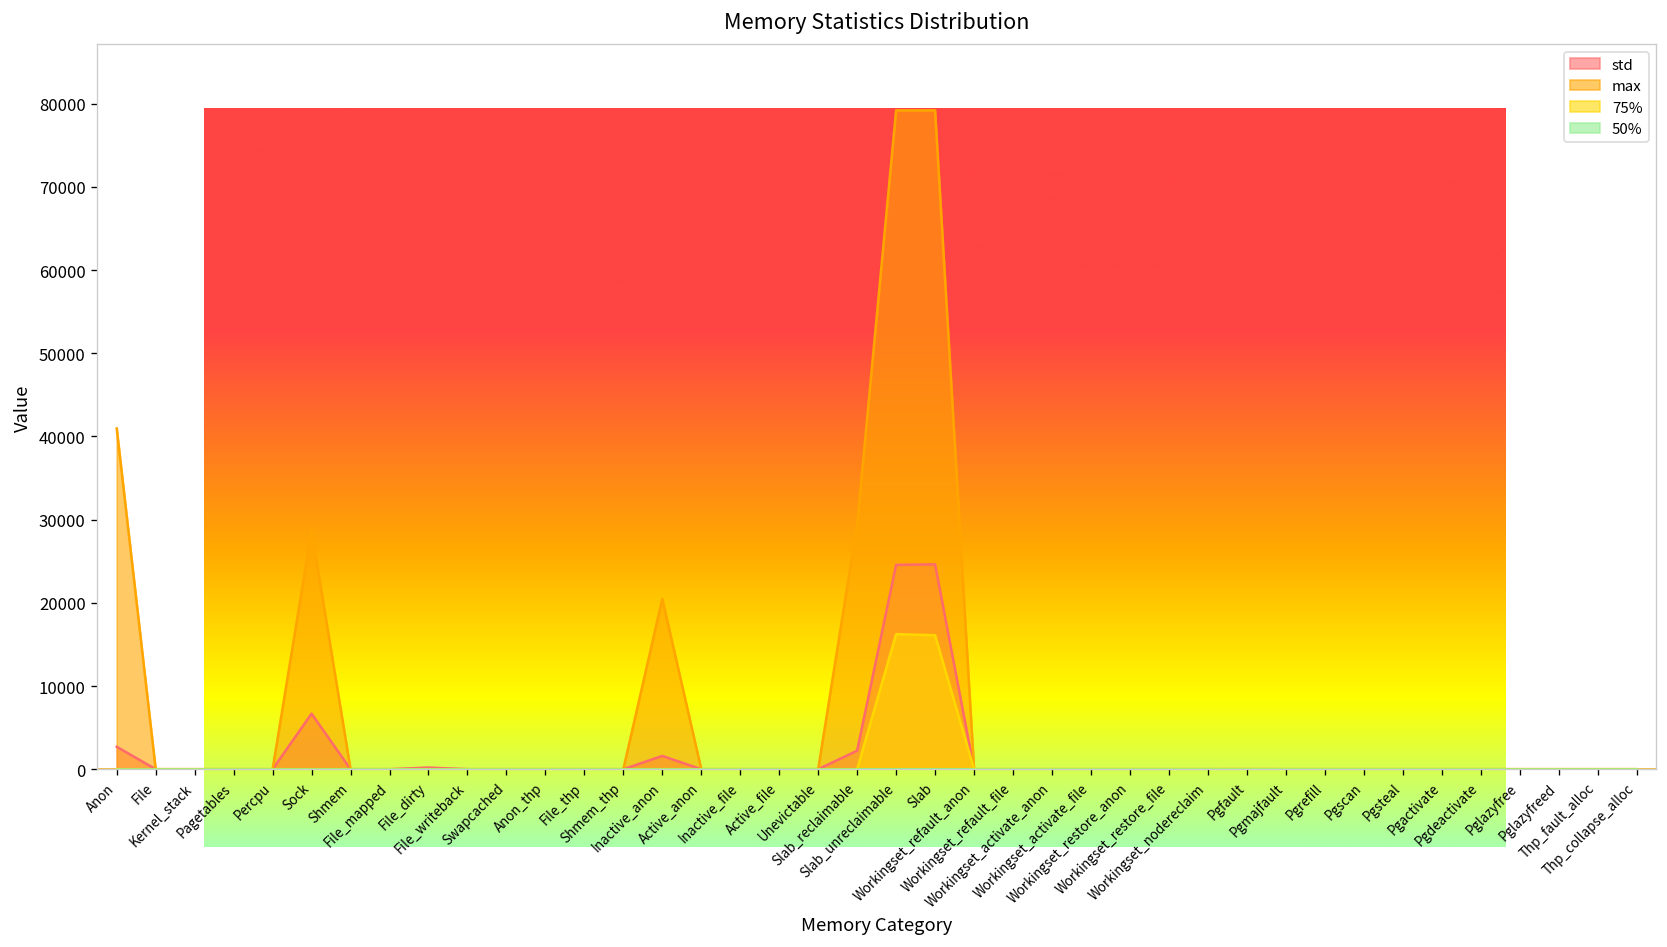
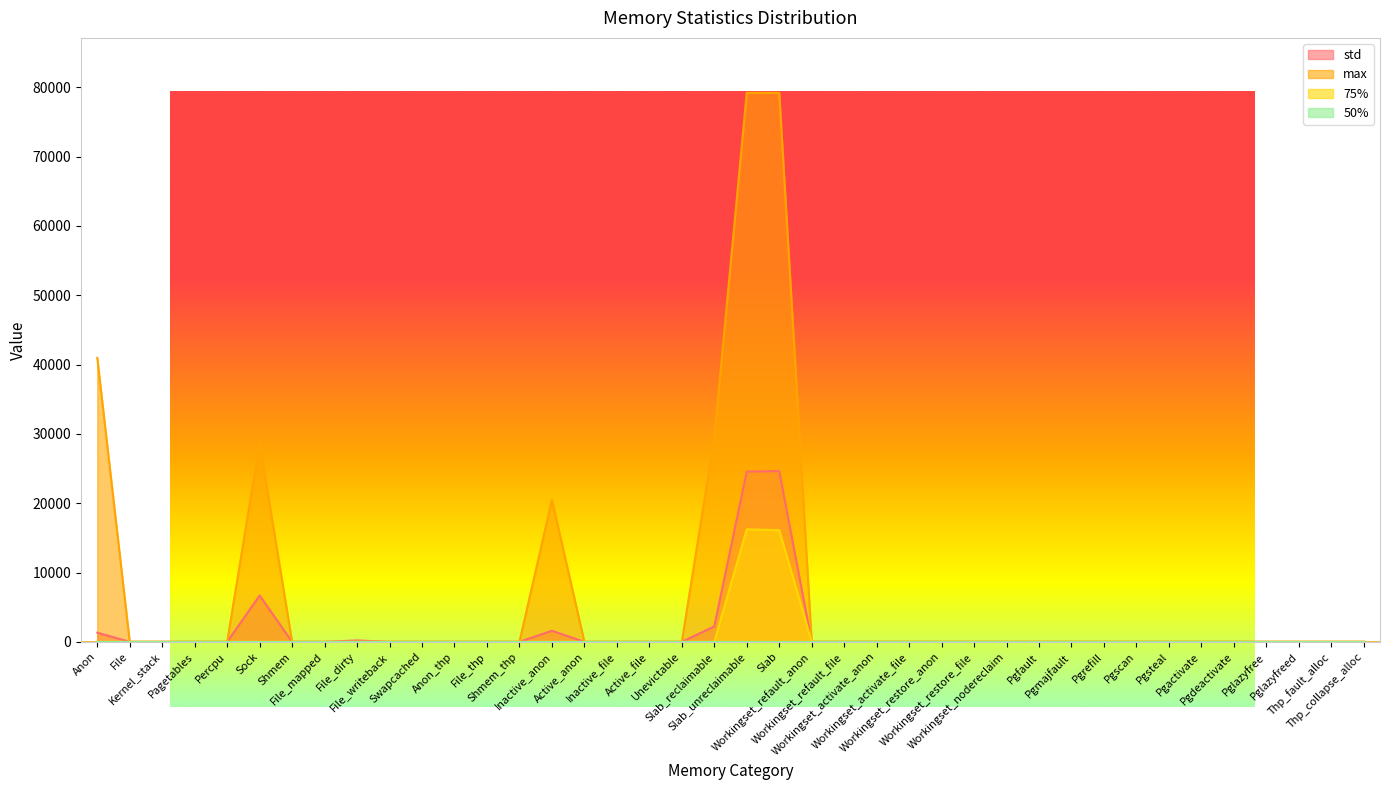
std, Anon: 3000 -> 1000
